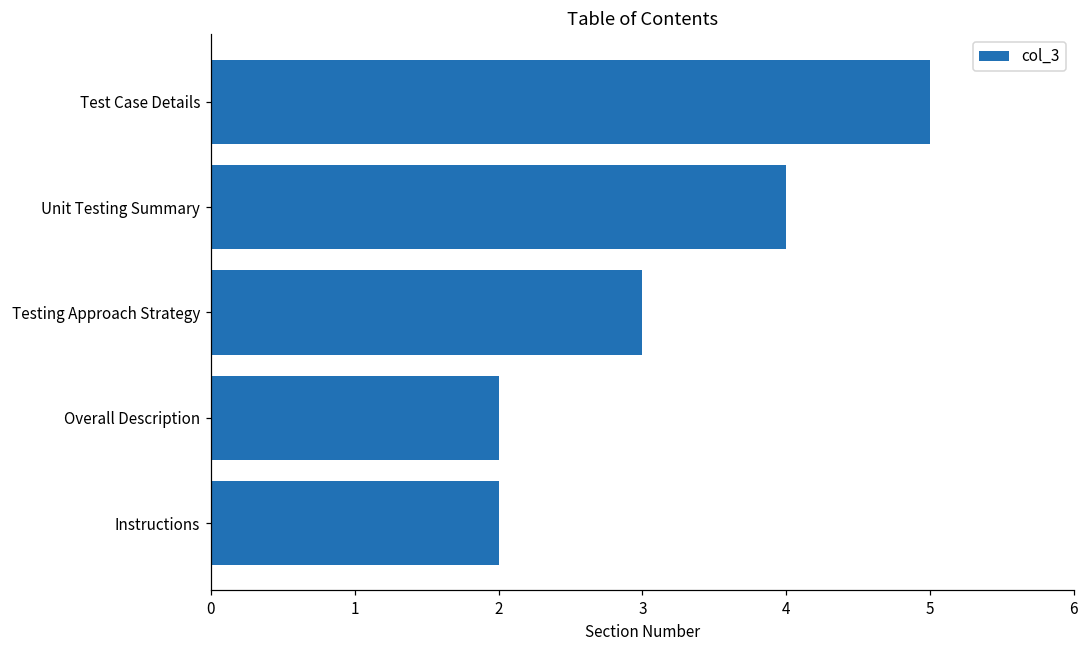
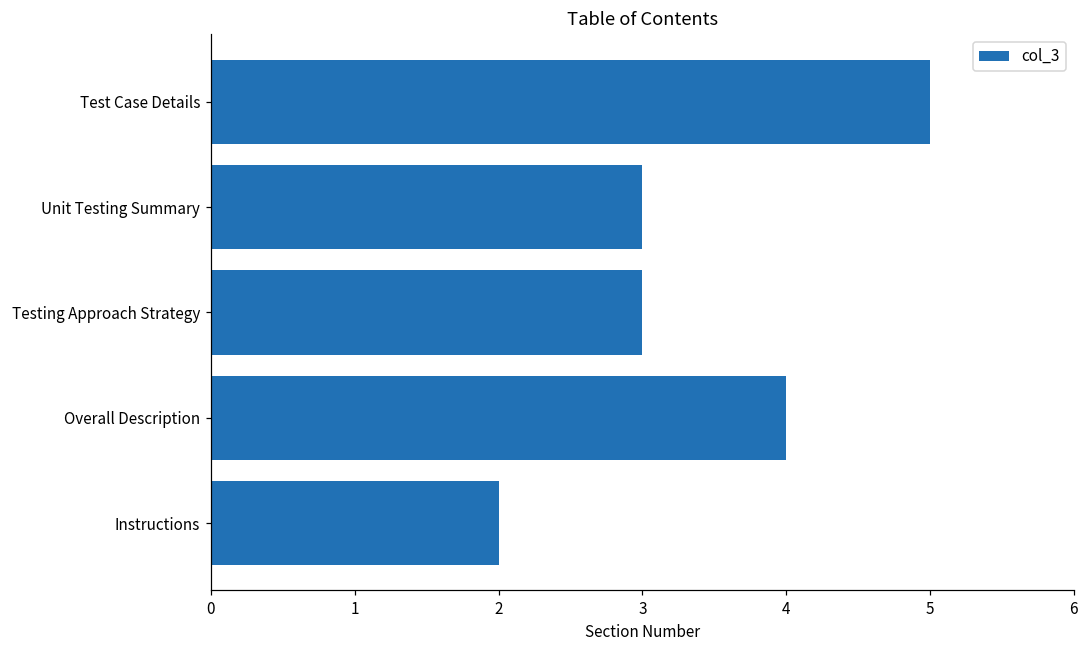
Unit Testing Summary: 4 -> 3
Overall Description: 2 -> 4
